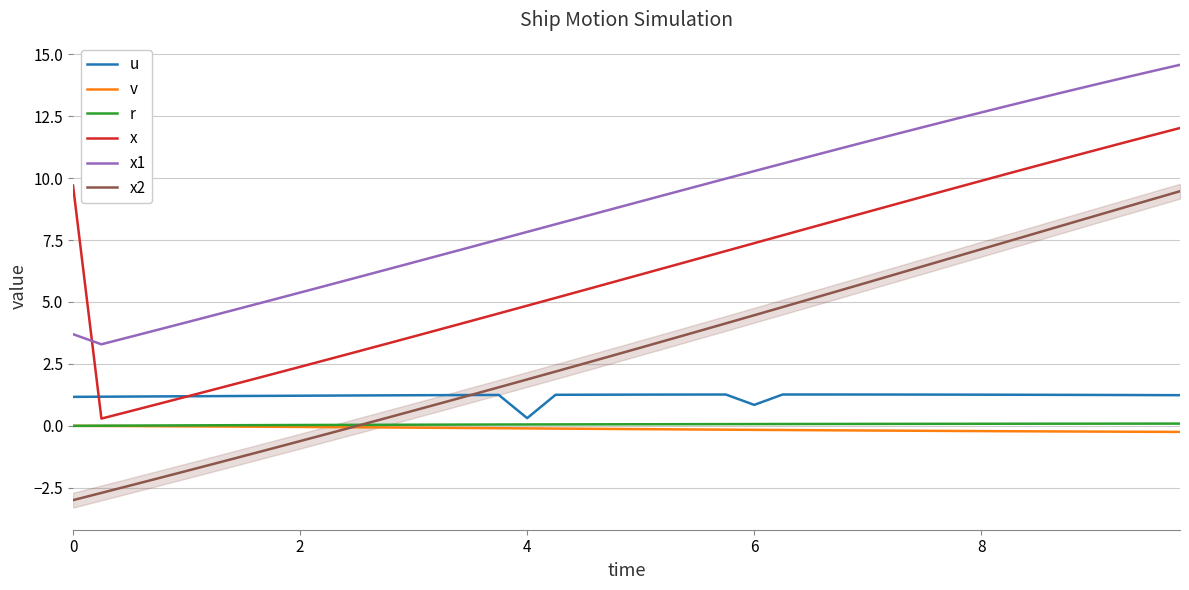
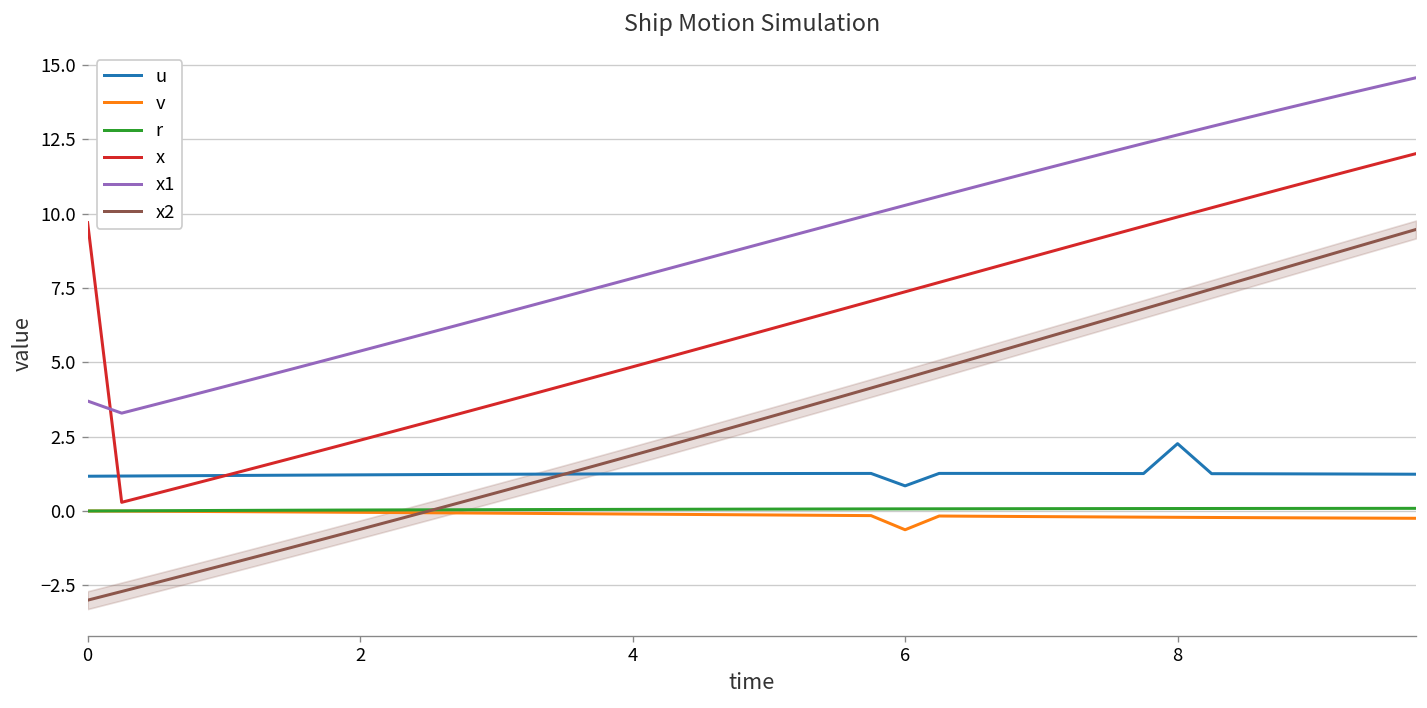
u, 4: 0.3 -> 1.3
v, 6: -0.2 -> -0.6
u, 8: 1.3 -> 2.3
